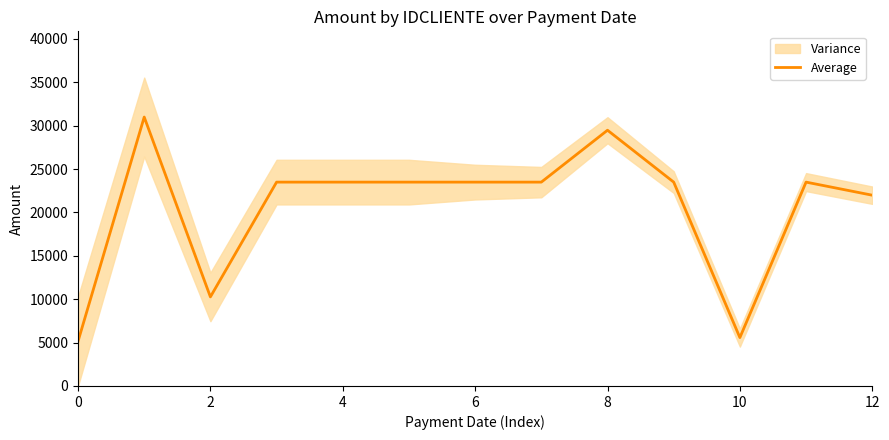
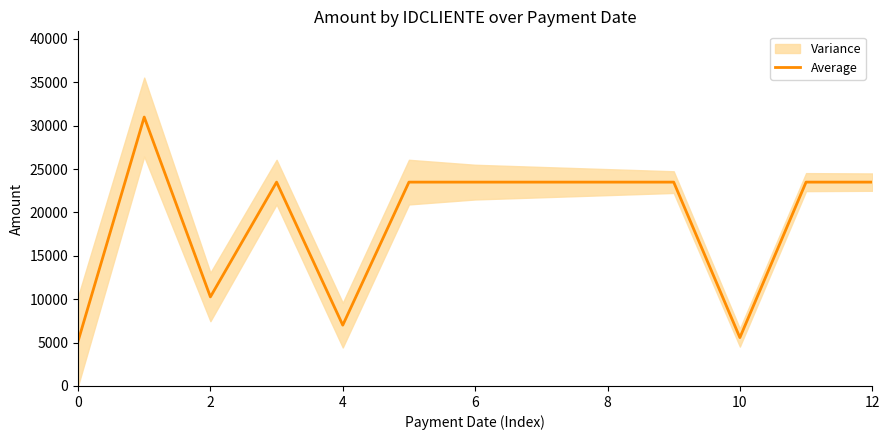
Average, 4: 24000 -> 7000
Average, 8: 29000 -> 24000
Average, 12: 22000 -> 24000
